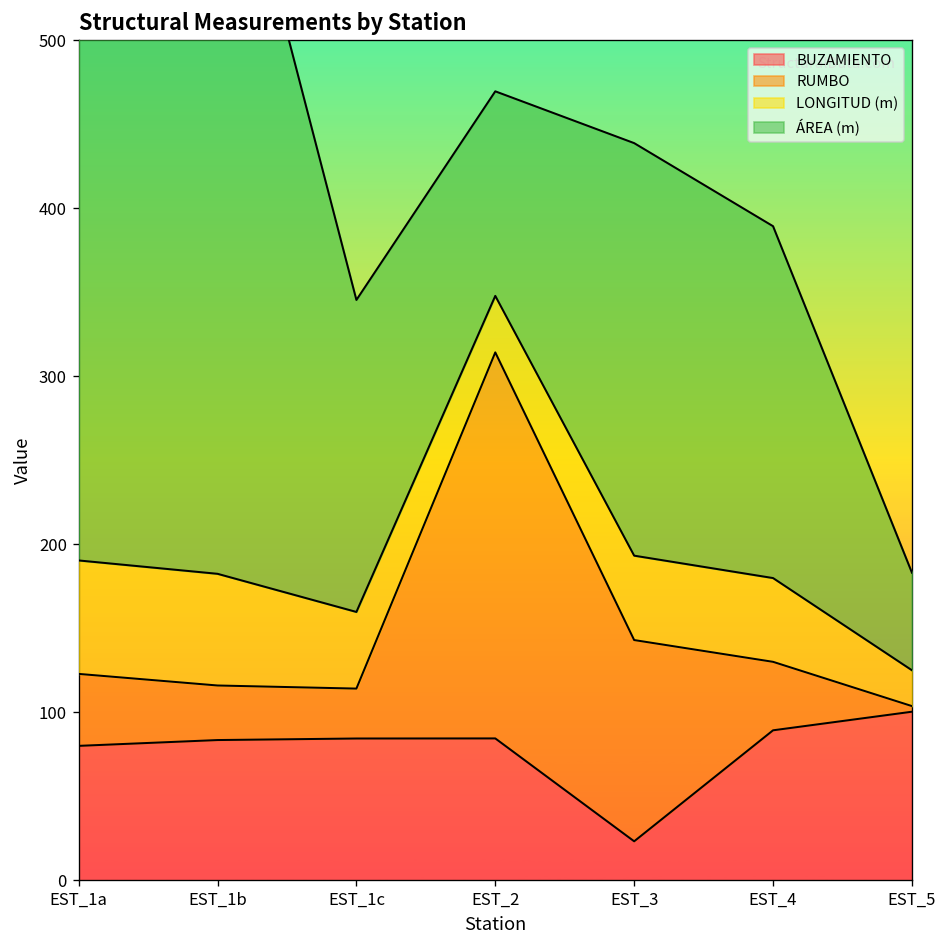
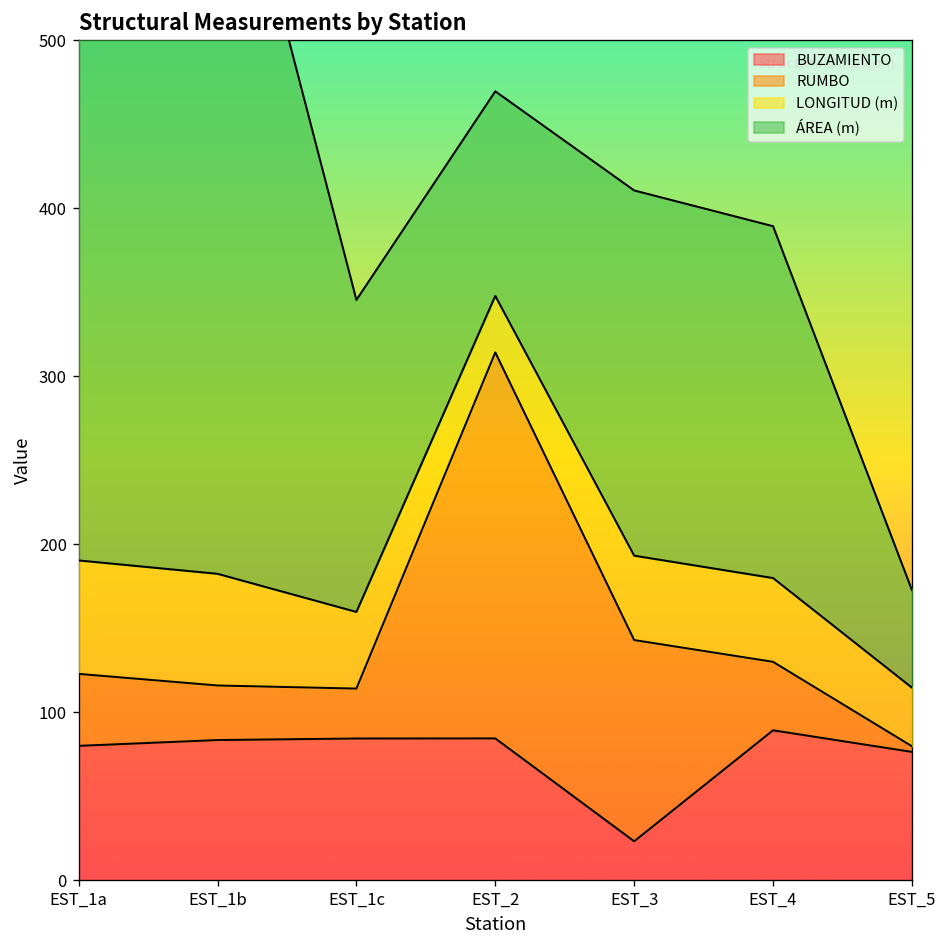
ÁREA (m), EST_3: 245 -> 217
BUZAMIENTO, EST_5: 100 -> 76
LONGITUD (m), EST_5: 21 -> 35
